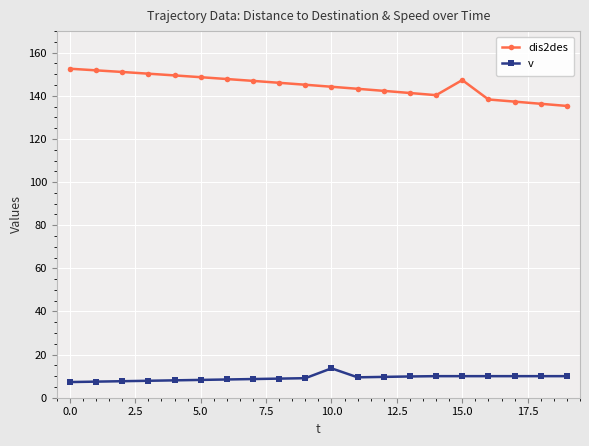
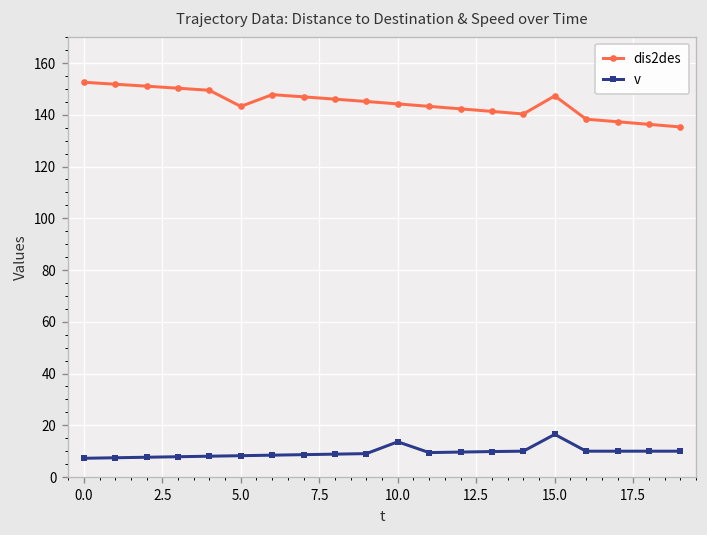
dis2des, 5.0: 149 -> 143
v, 15.0: 10 -> 17
